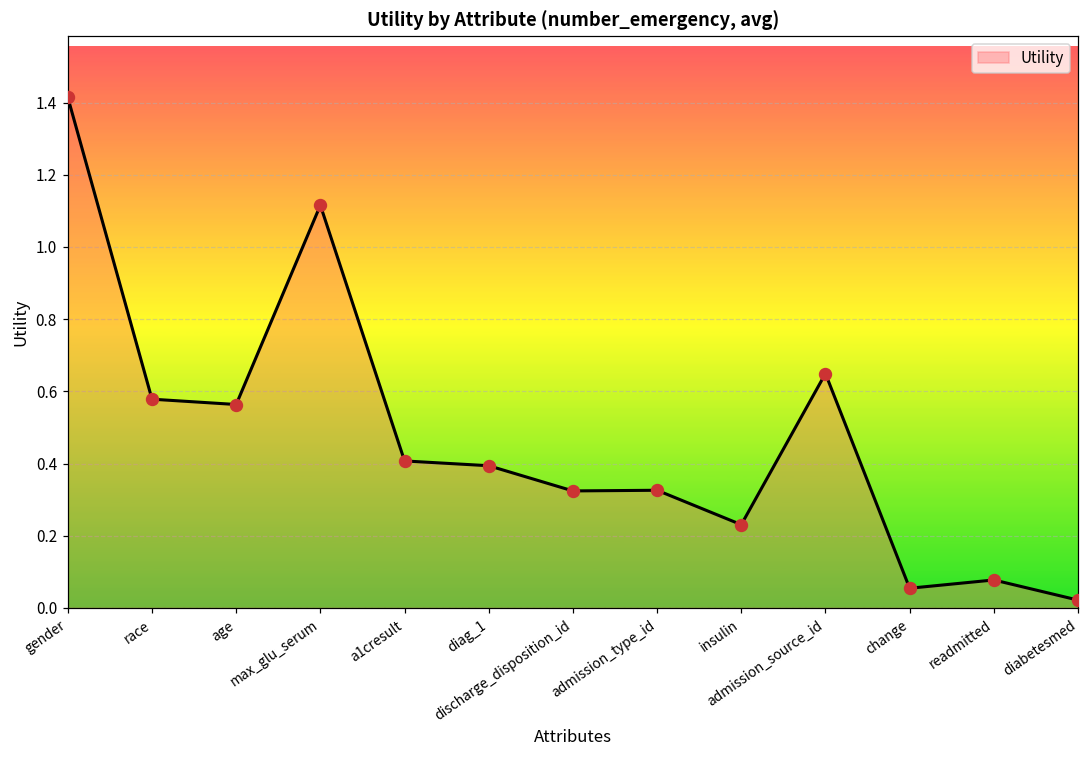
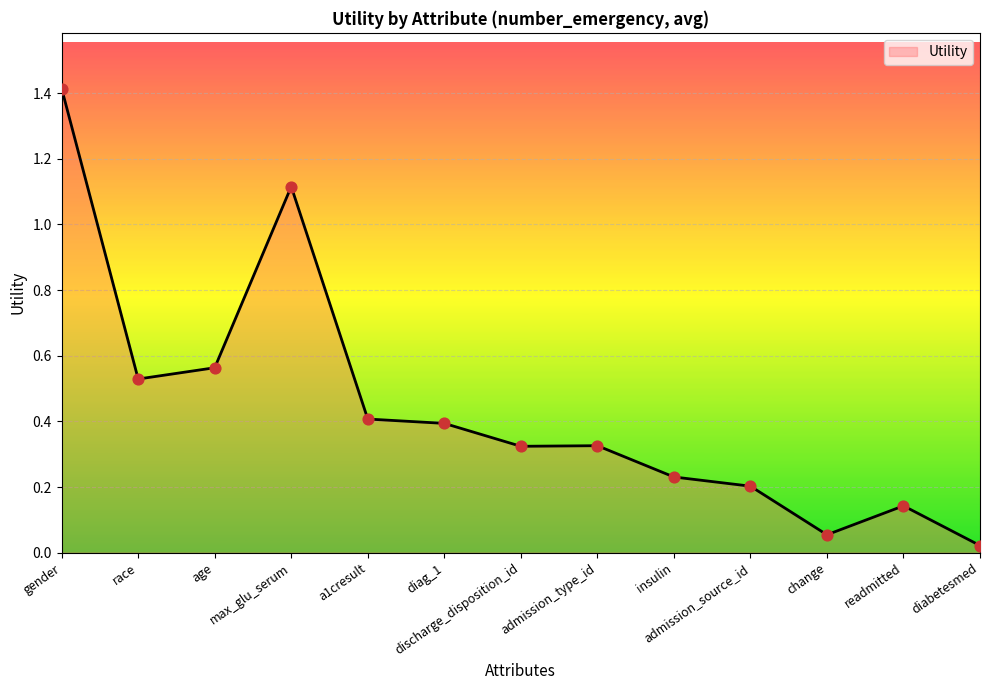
race: 0.58 -> 0.53
admission_source_id: 0.65 -> 0.20
readmitted: 0.08 -> 0.14
